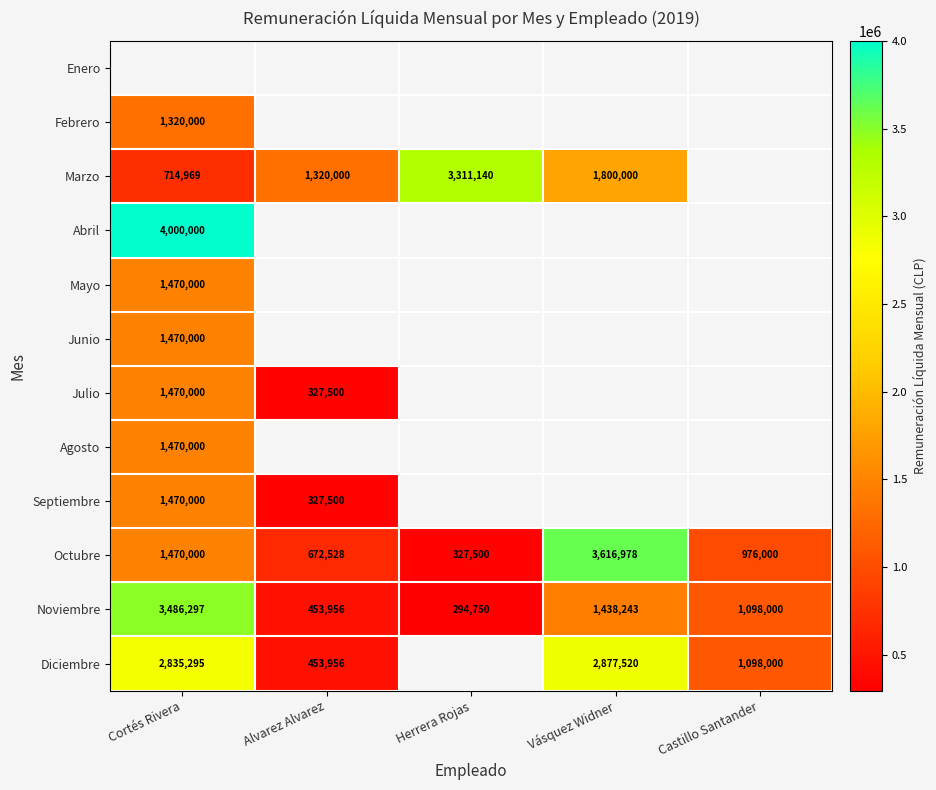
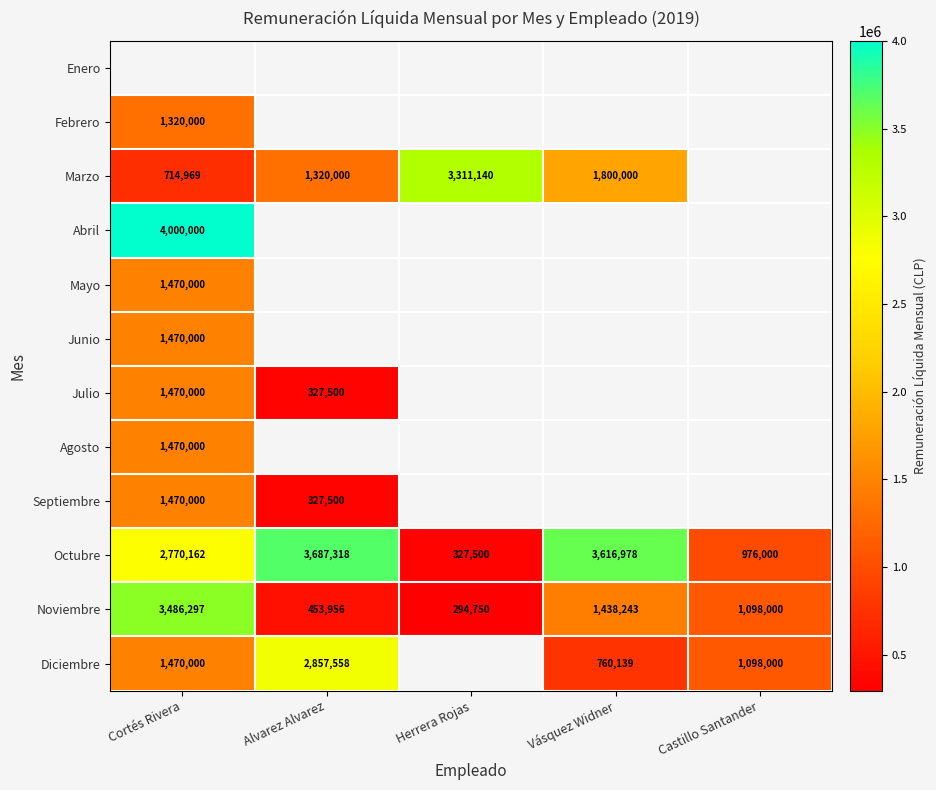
Octubre, Cortés Rivera: 1,470,000 -> 2,770,162
Octubre, Alvarez Alvarez: 672,528 -> 3,687,318
Diciembre, Cortés Rivera: 2,835,295 -> 1,470,000
Diciembre, Alvarez Alvarez: 453,956 -> 2,857,558
Diciembre, Vásquez Widner: 2,877,520 -> 760,139
